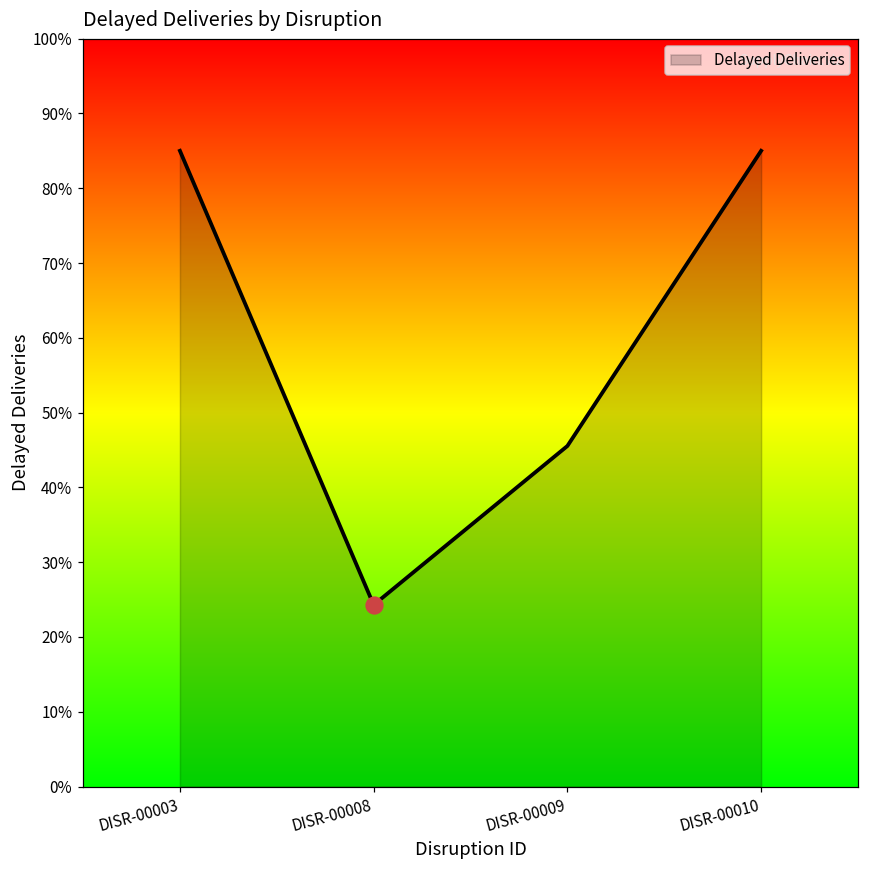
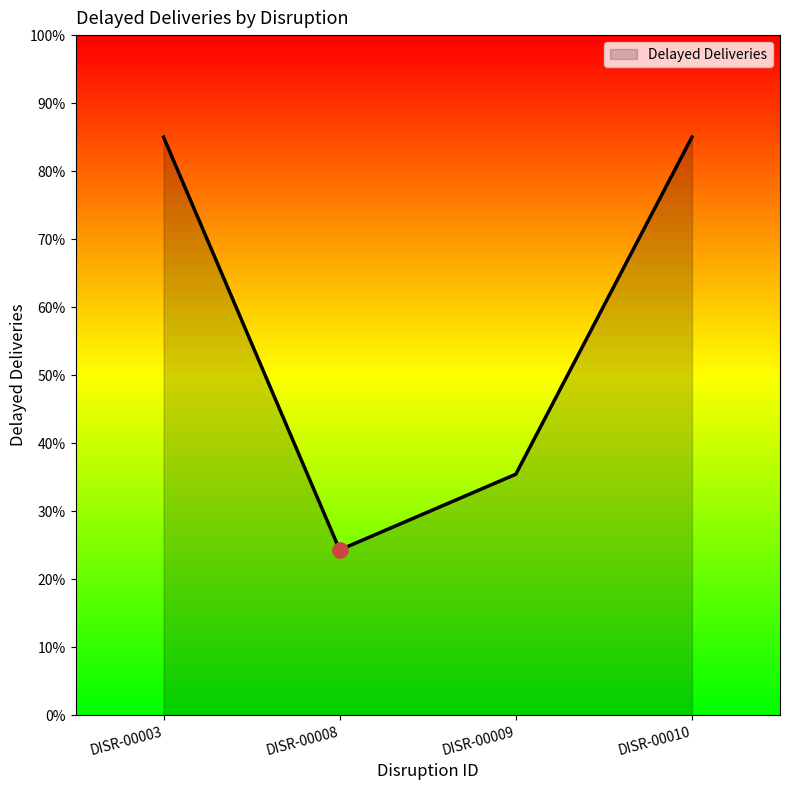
Delayed Deliveries, DISR-00009: 46% -> 35%
